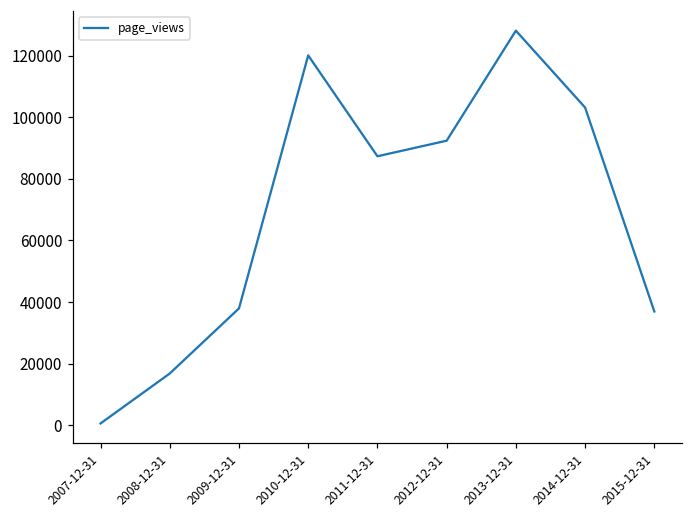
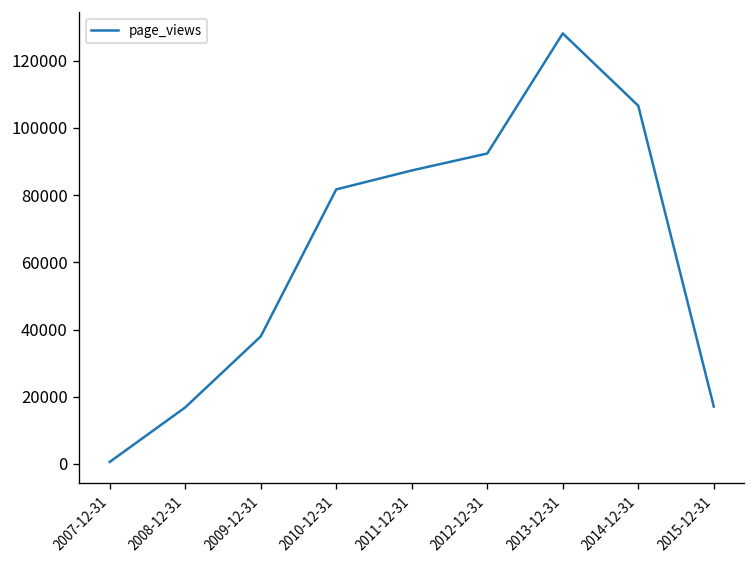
2010-12-31: 120000 -> 82000
2014-12-31: 103000 -> 107000
2015-12-31: 37000 -> 17000
